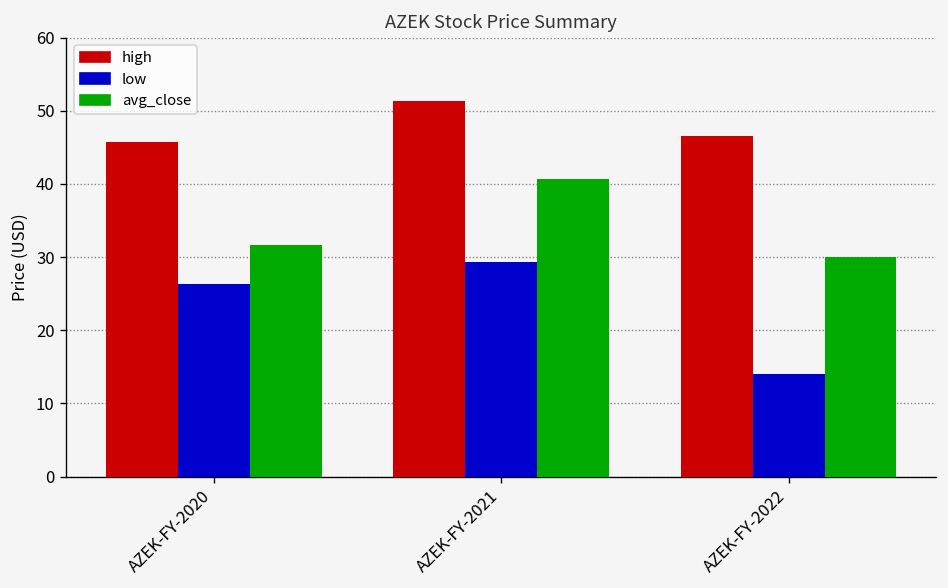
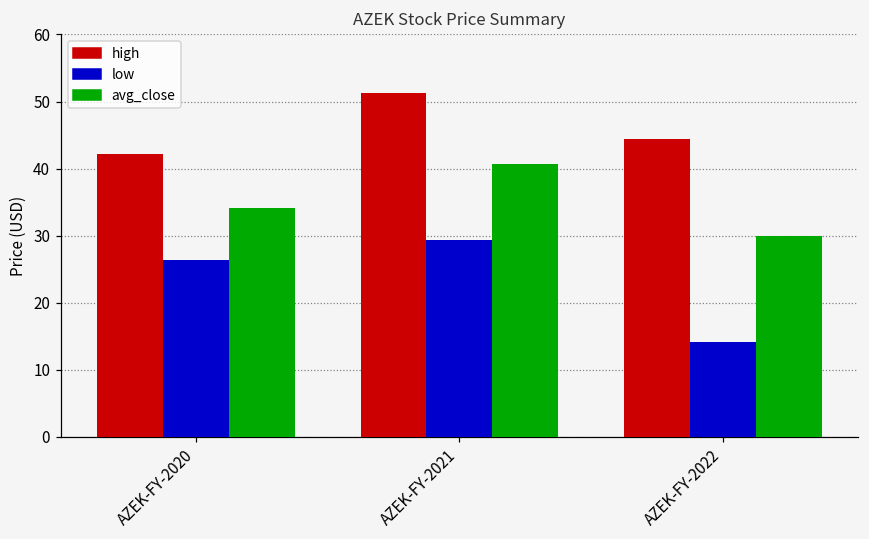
high, AZEK-FY-2020: 46 -> 42
avg_close, AZEK-FY-2020: 32 -> 34
high, AZEK-FY-2022: 47 -> 44
